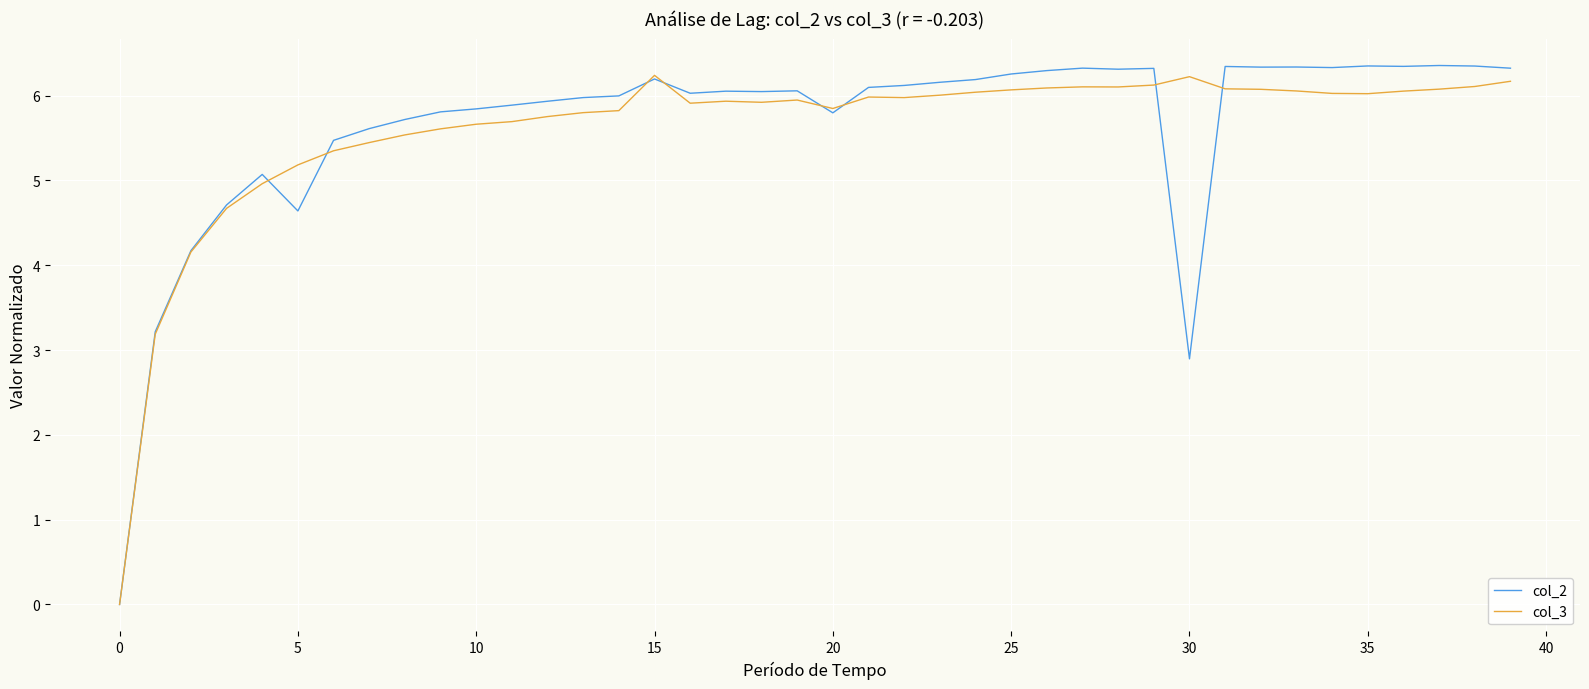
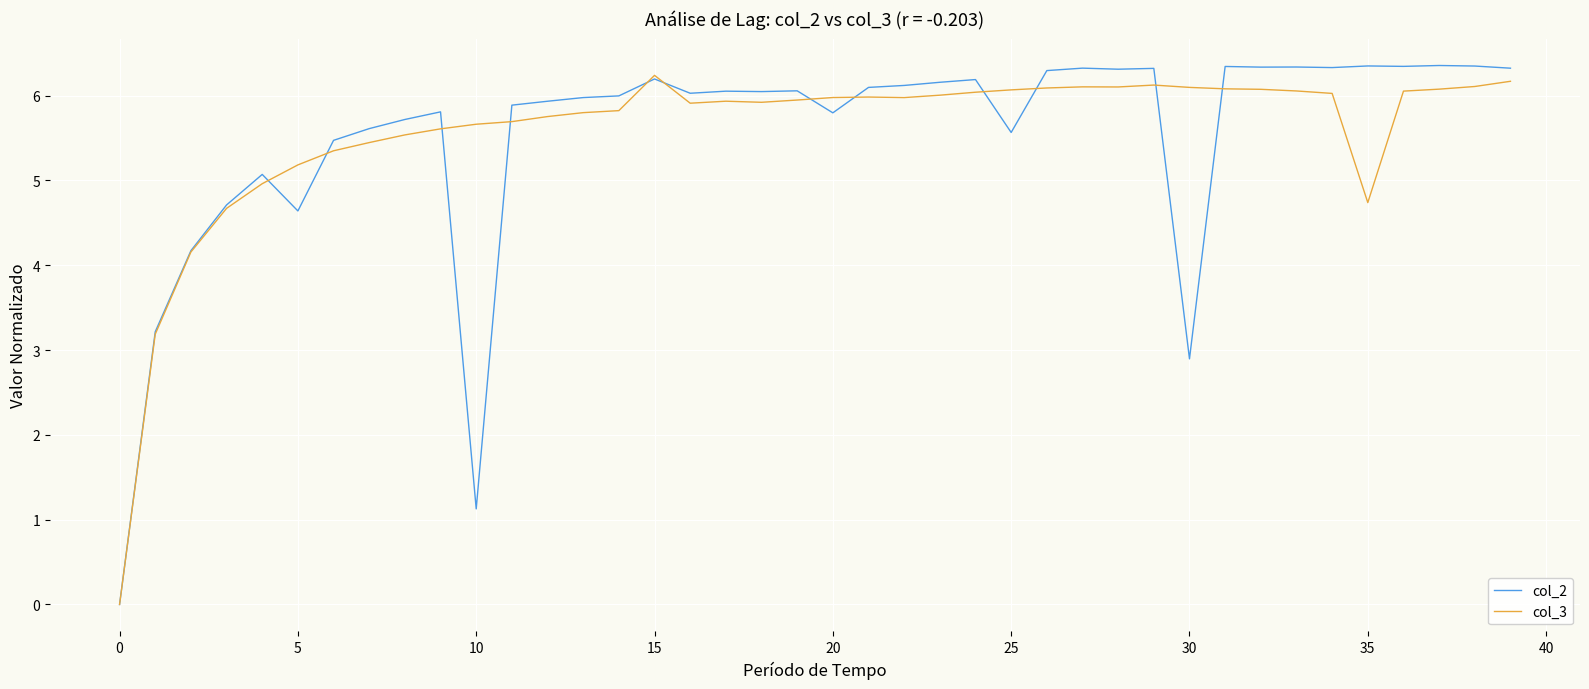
col_2, 10: 5.8 -> 1.1
col_3, 20: 5.8 -> 6.0
col_2, 25: 6.3 -> 5.6
col_3, 30: 6.2 -> 6.1
col_3, 35: 6.0 -> 4.7
